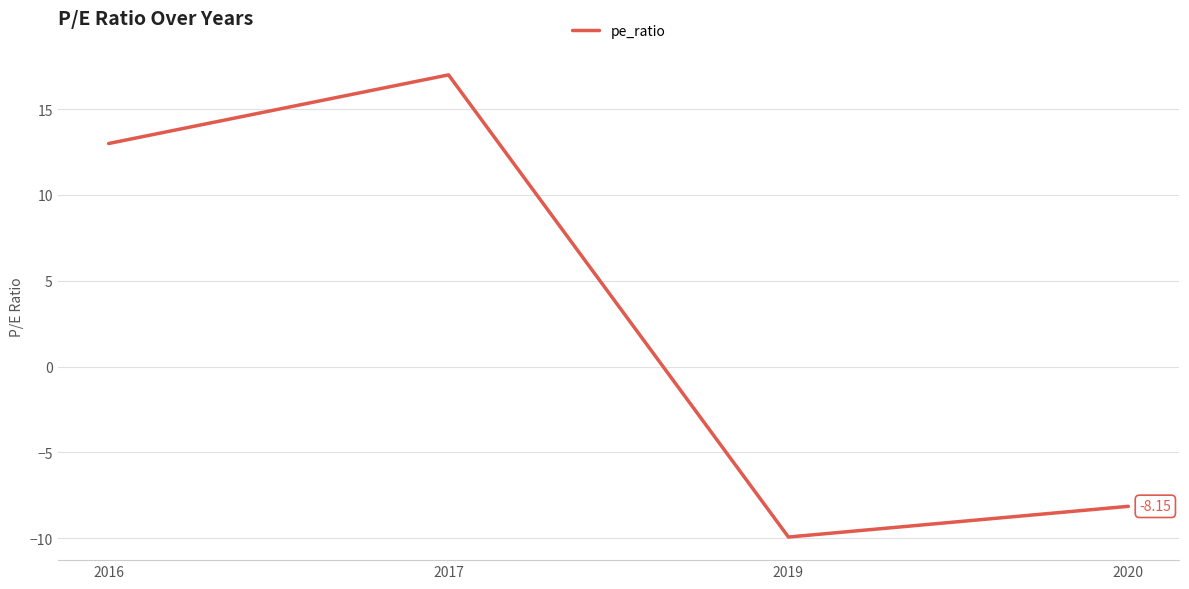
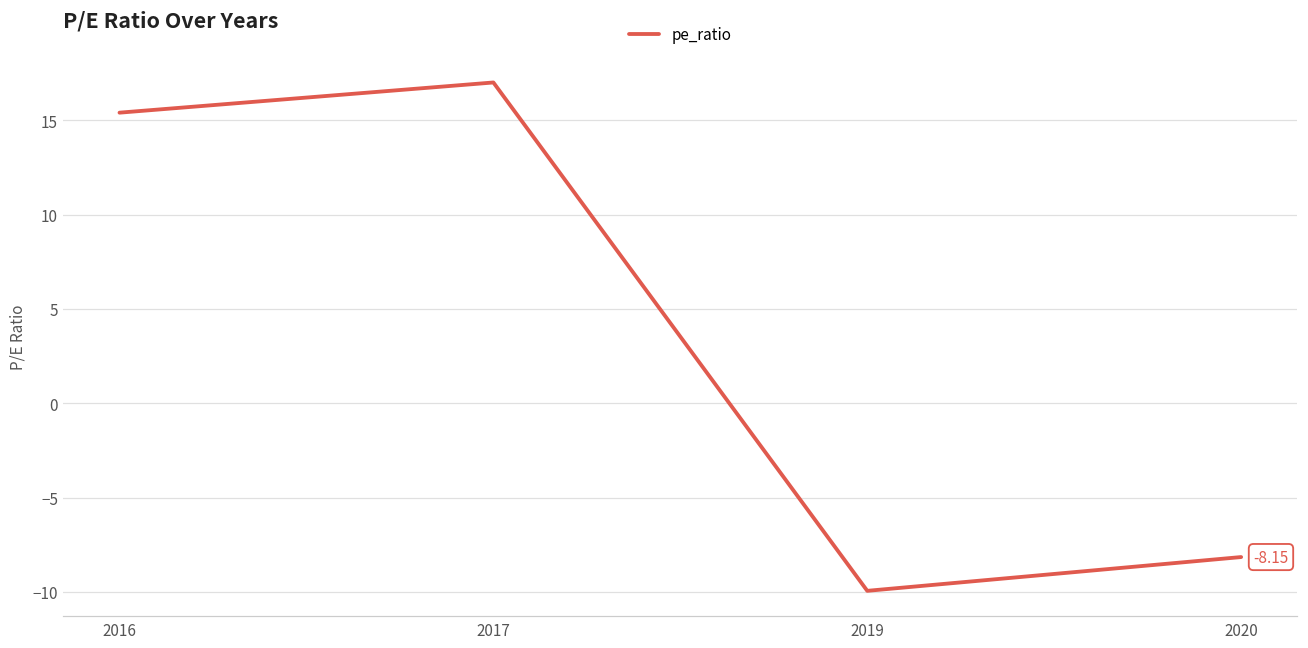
2016: 13.0 -> 15.4
